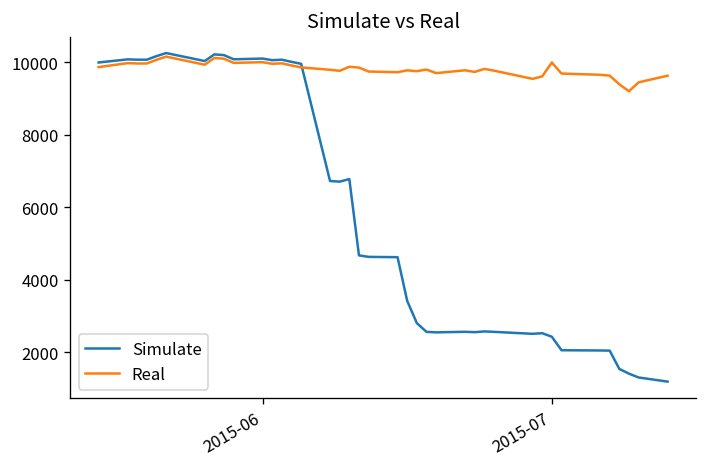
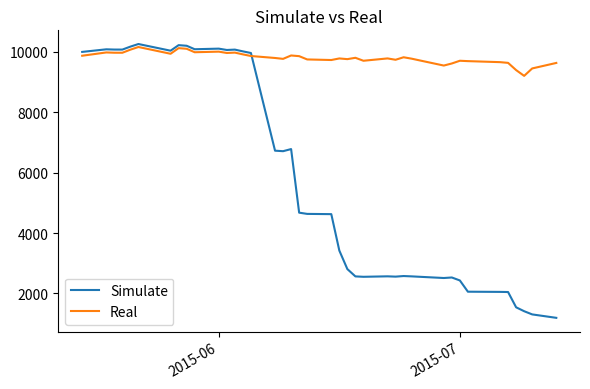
Real, 2015-07: 10000 -> 9700
